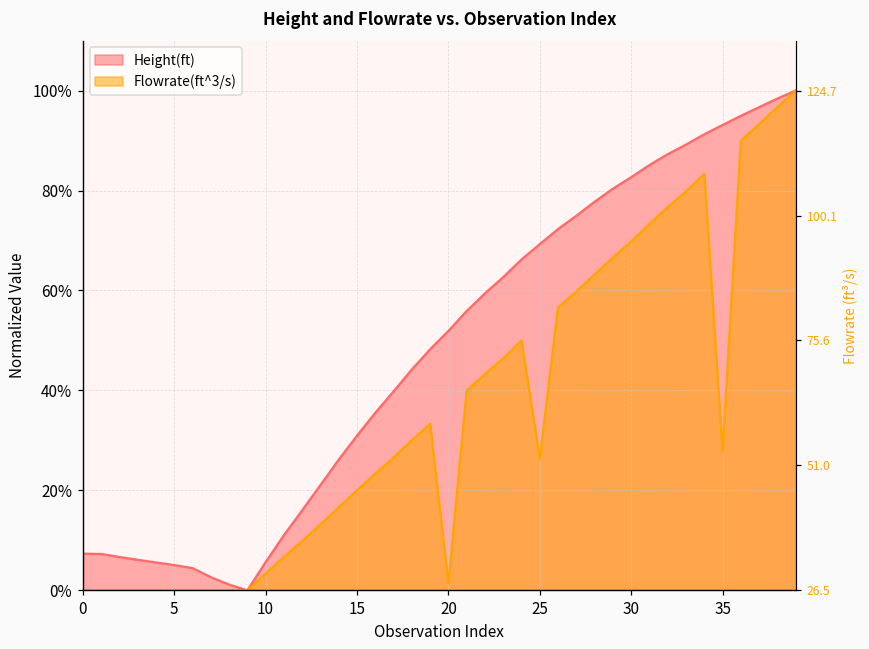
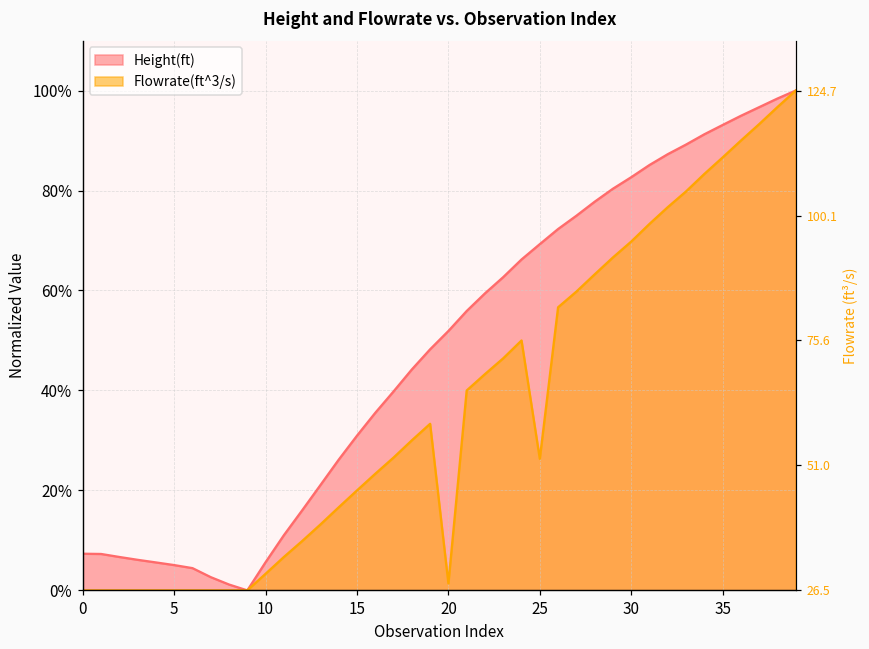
Flowrate(ft^3/s), 35: 28% -> 87%
